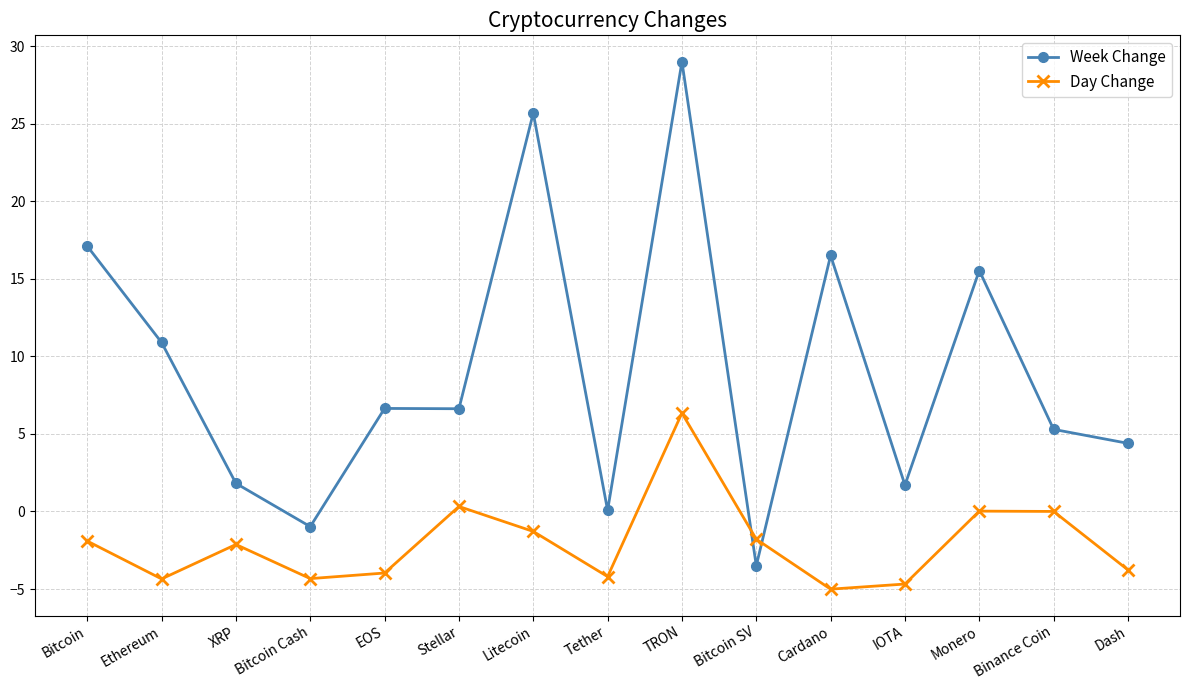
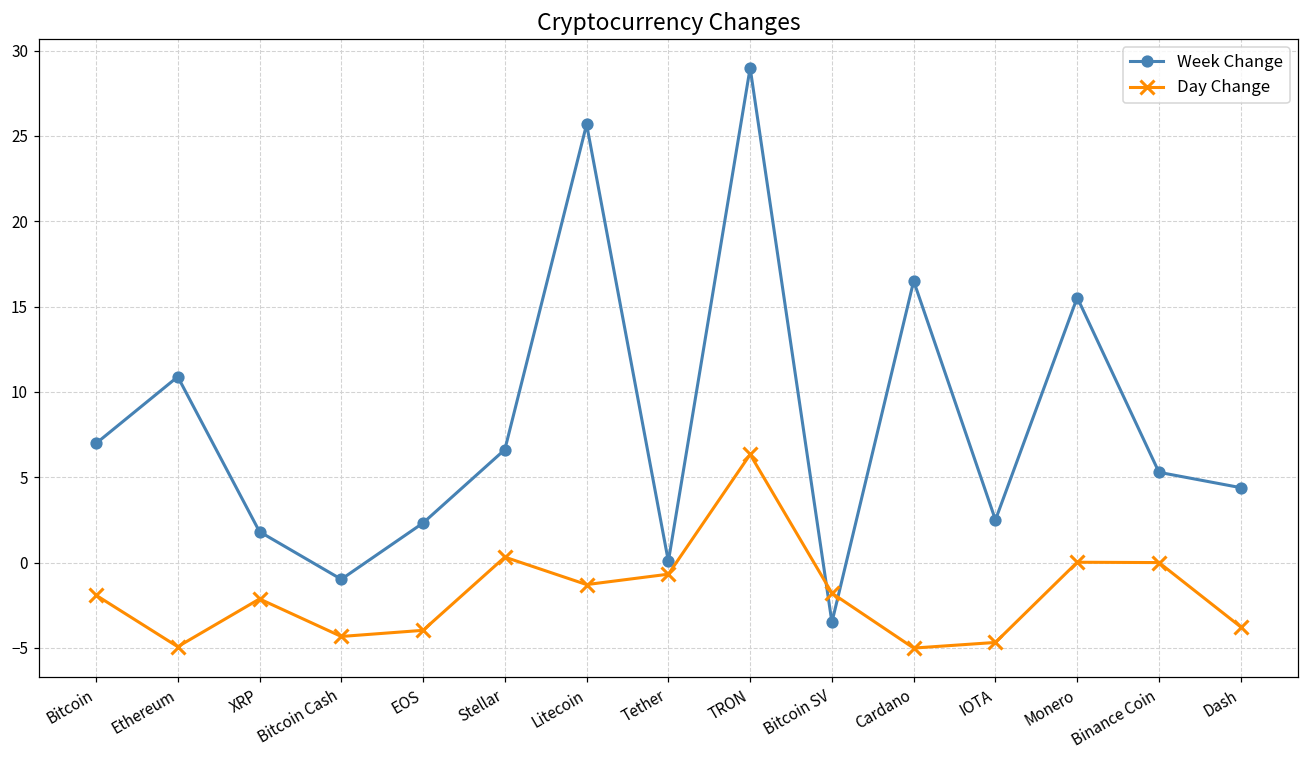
Week Change, Bitcoin: 17.1 -> 7.0
Day Change, Ethereum: -4.4 -> -4.9
Week Change, EOS: 6.6 -> 2.3
Day Change, Tether: -4.2 -> -0.7
Week Change, IOTA: 1.7 -> 2.5
